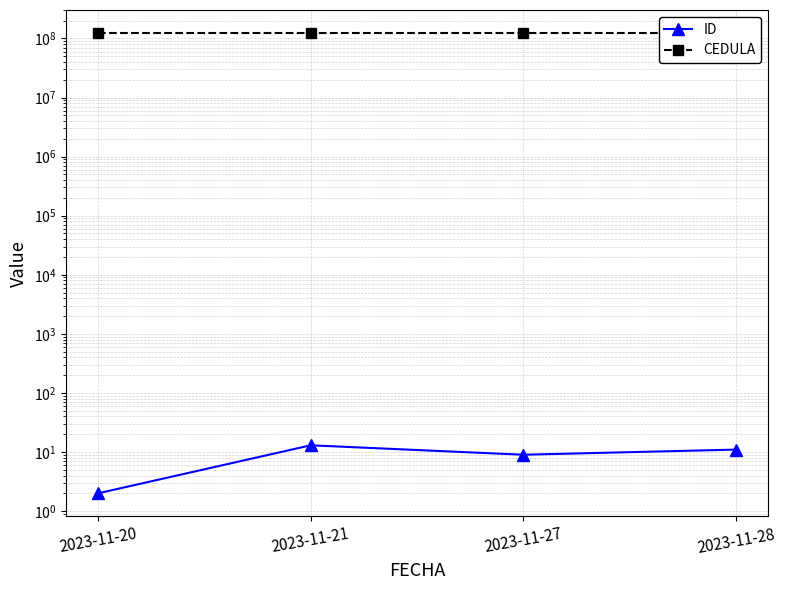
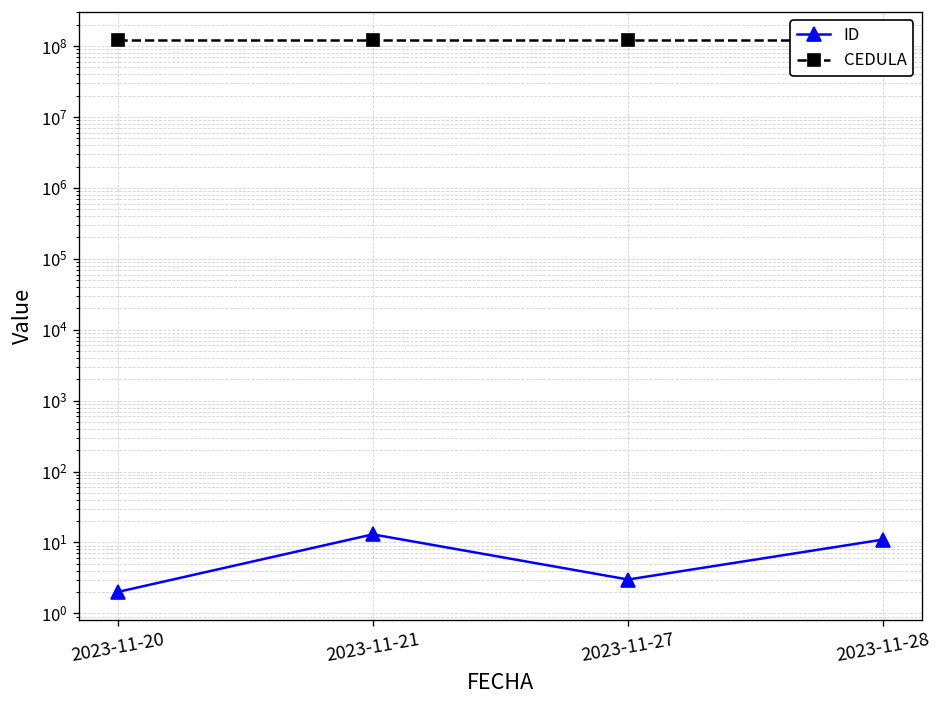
ID, 2023-11-27: 9 -> 3
